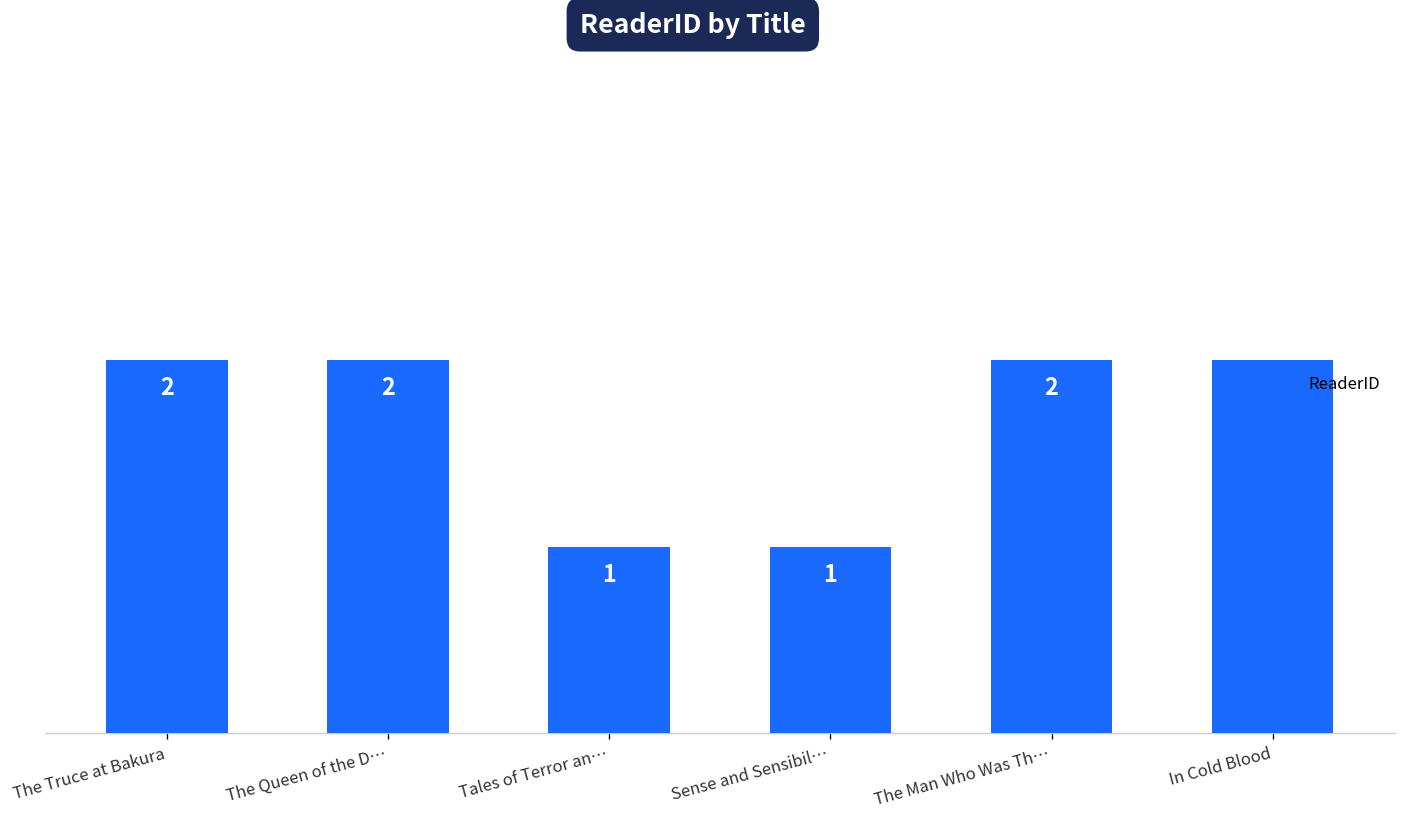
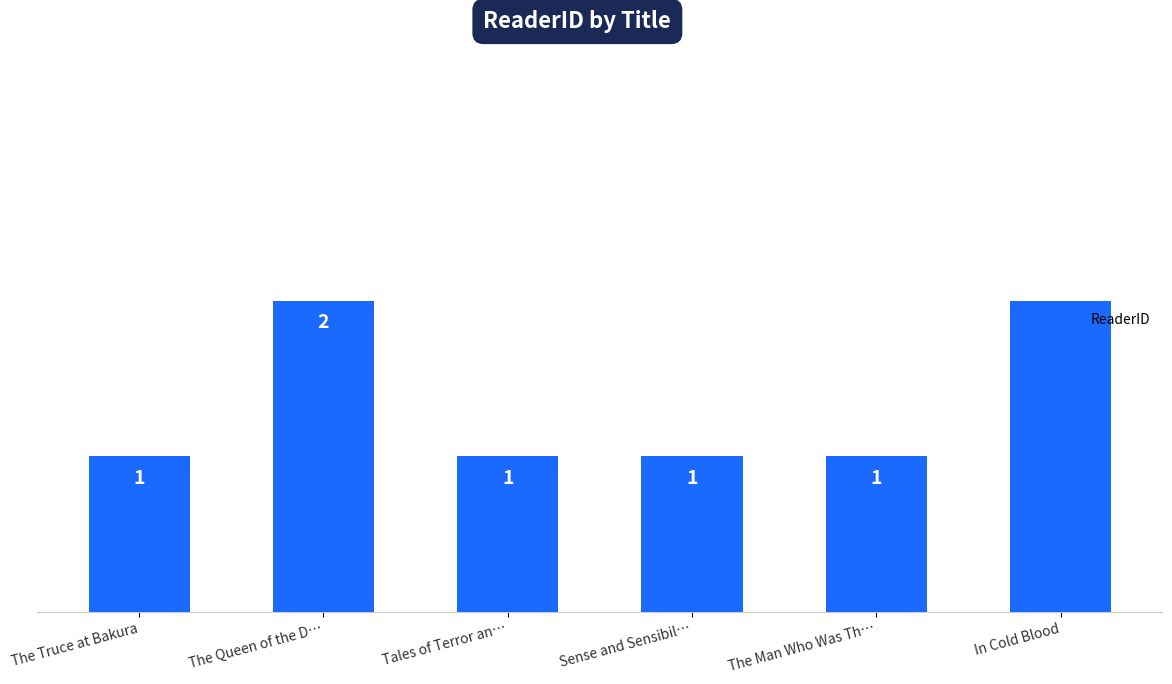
The Truce at Bakura: 2 -> 1
The Man Who Was Th…: 2 -> 1
